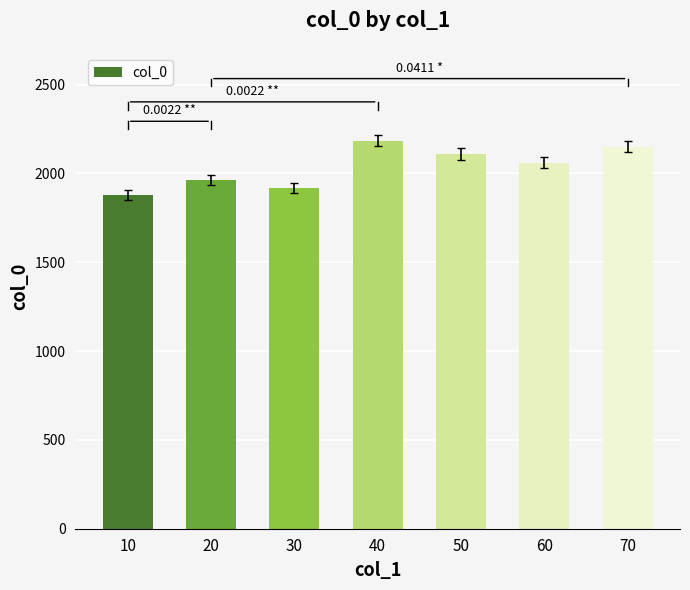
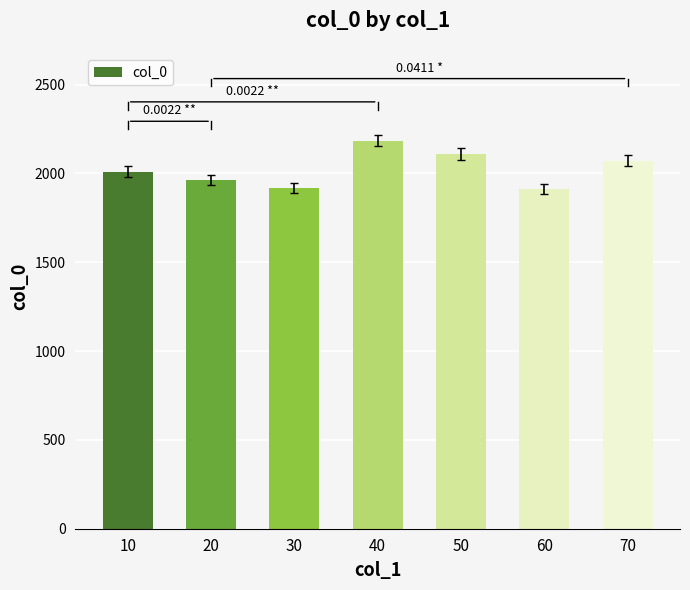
col_0, 10: 1880 -> 2010
col_0, 60: 2060 -> 1910
col_0, 70: 2150 -> 2070
